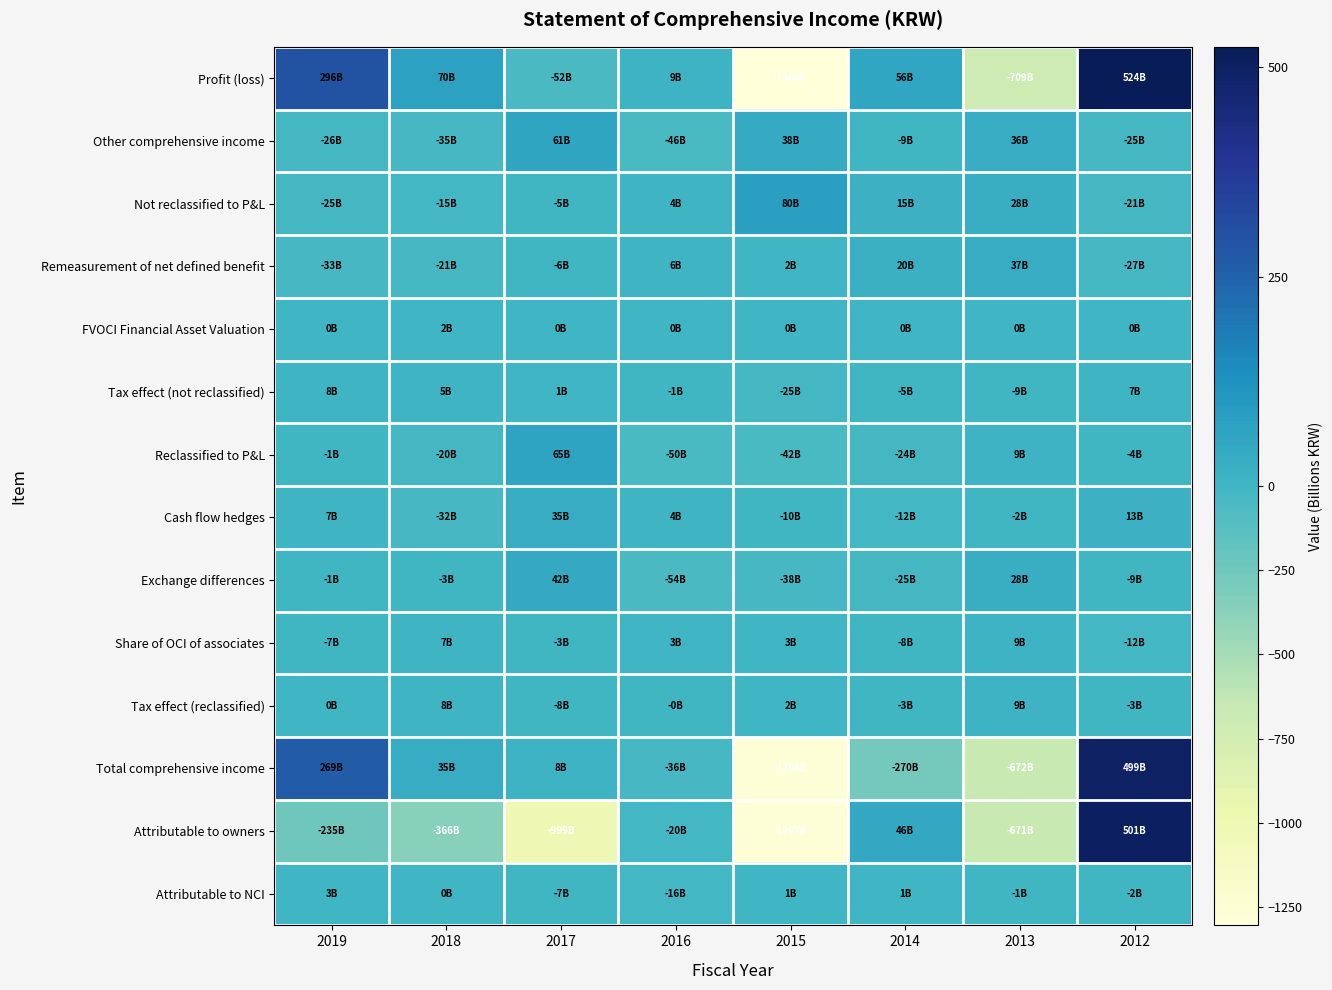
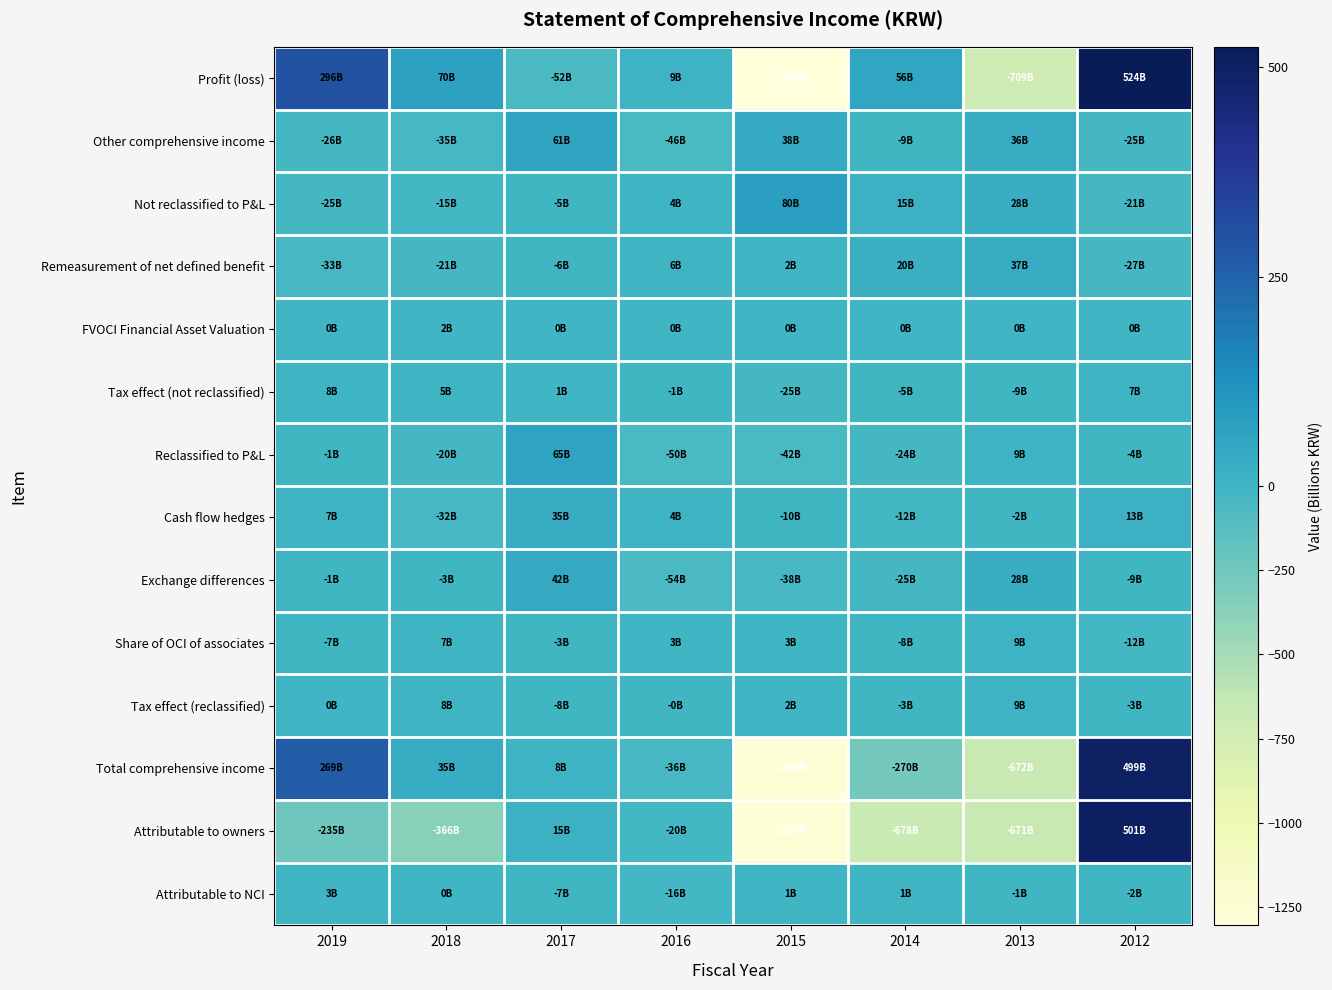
Attributable to owners, 2017: -999B -> 15B
Attributable to owners, 2014: 46B -> -678B
